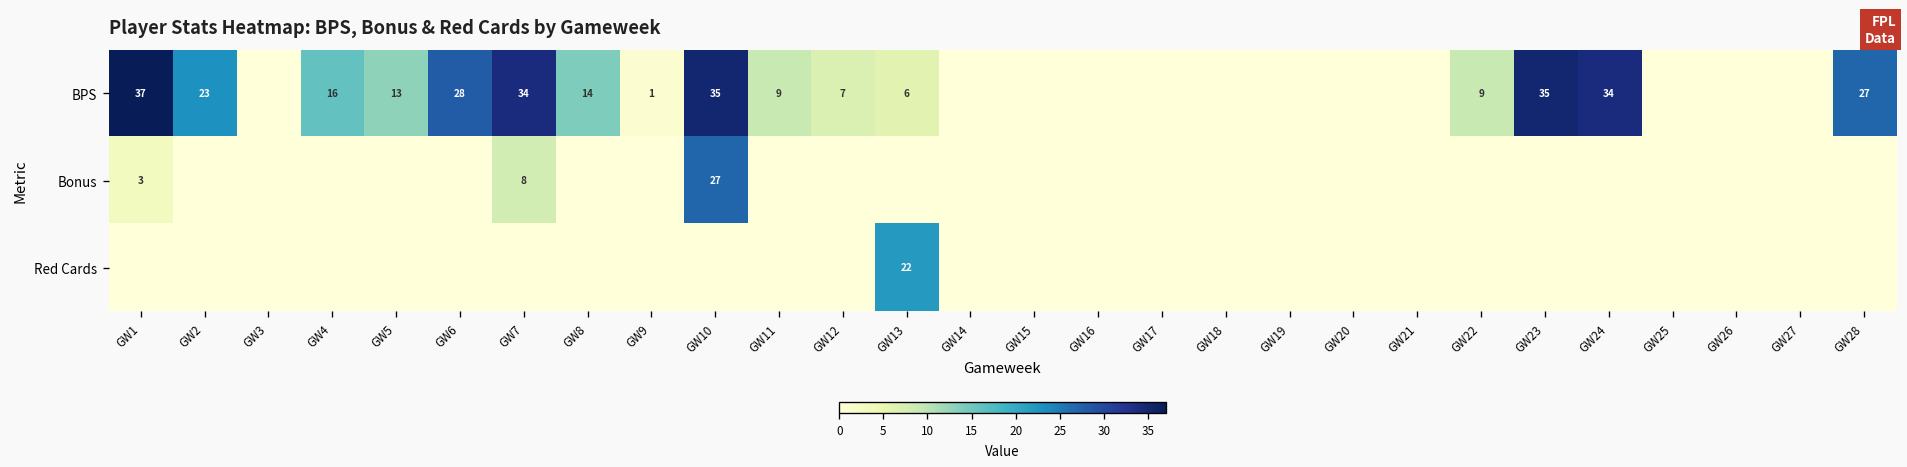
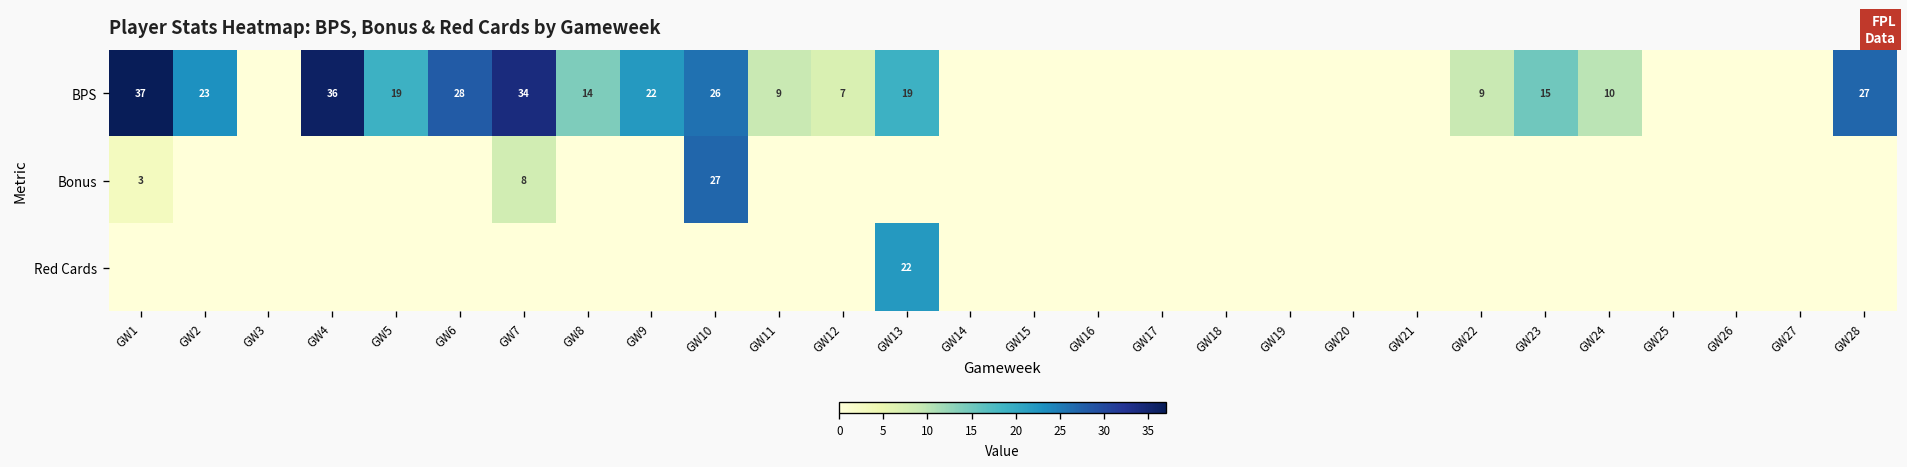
BPS, GW4: 16 -> 36
BPS, GW5: 13 -> 19
BPS, GW9: 1 -> 22
BPS, GW10: 35 -> 26
BPS, GW13: 6 -> 19
BPS, GW23: 35 -> 15
BPS, GW24: 34 -> 10
